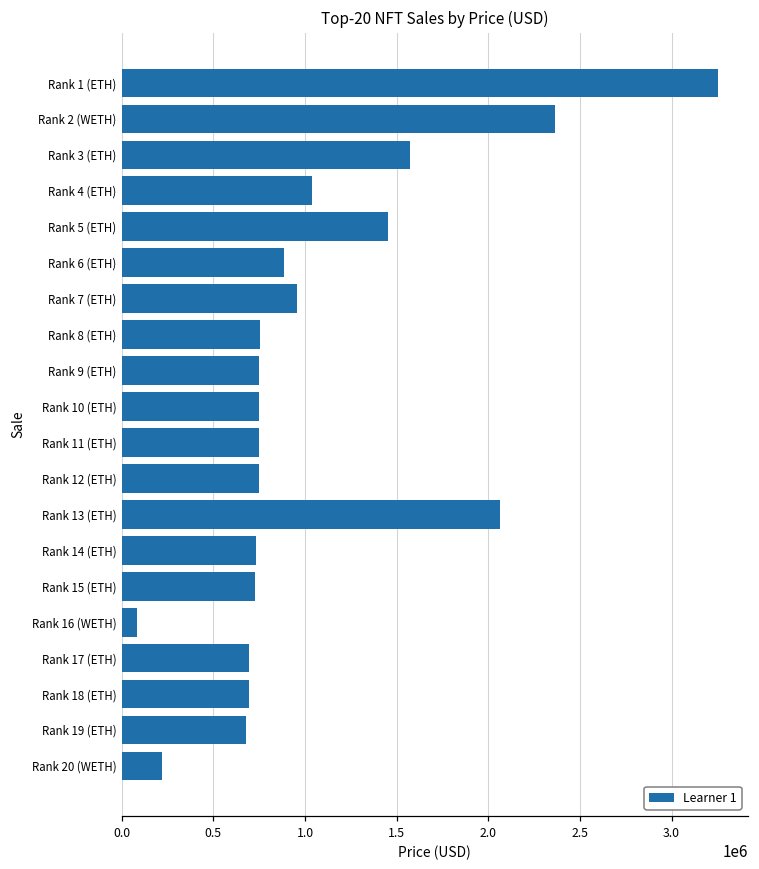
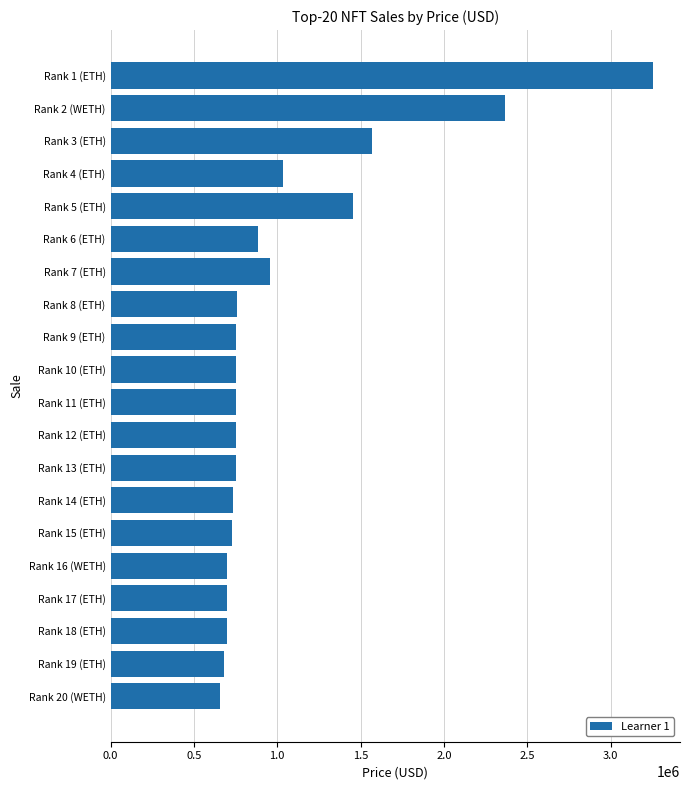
Rank 13 (ETH): 2060000 -> 750000
Rank 16 (WETH): 80000 -> 700000
Rank 20 (WETH): 220000 -> 660000
